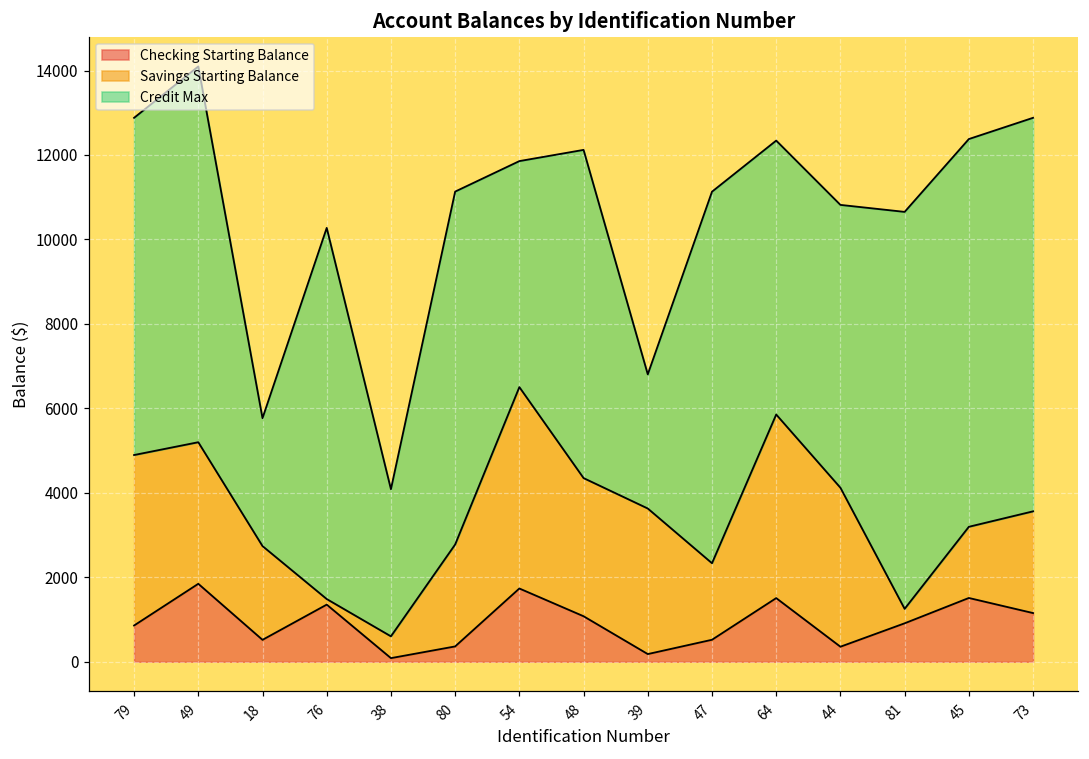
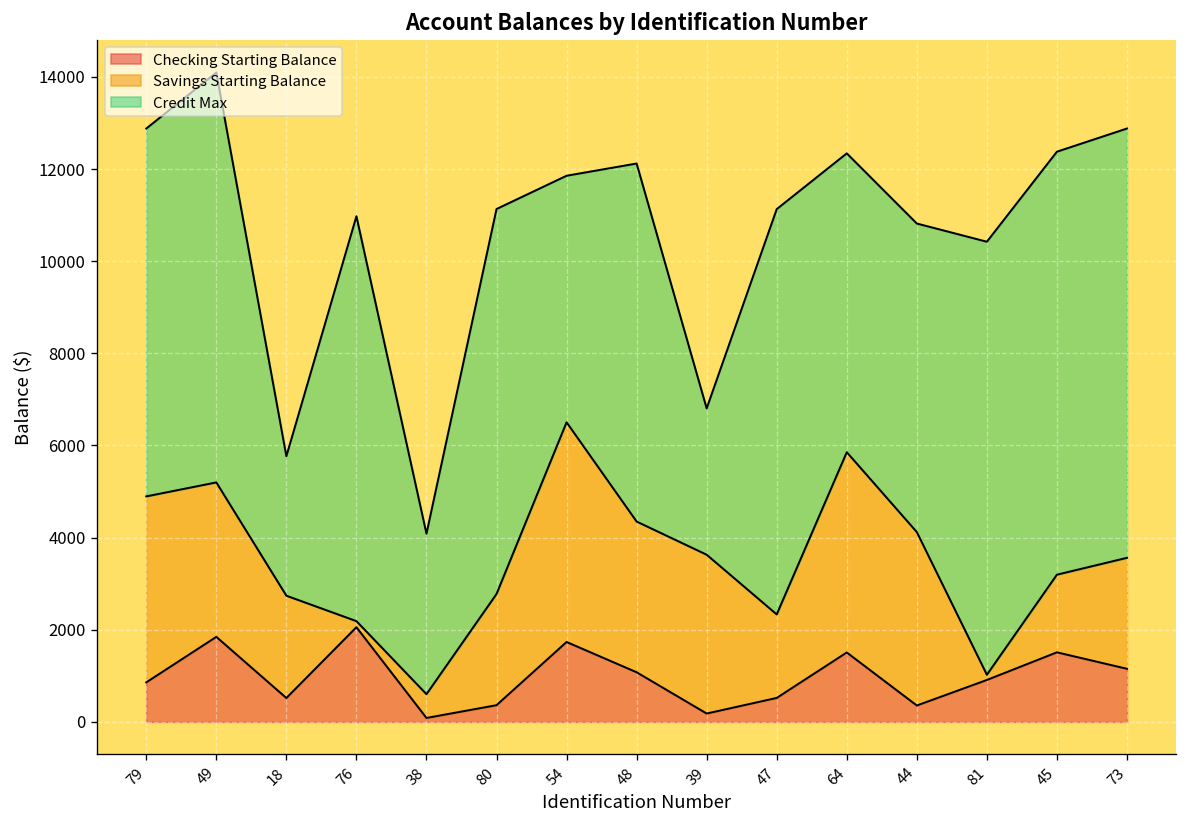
Checking Starting Balance, 76: 1400 -> 2100
Savings Starting Balance, 81: 300 -> 100
